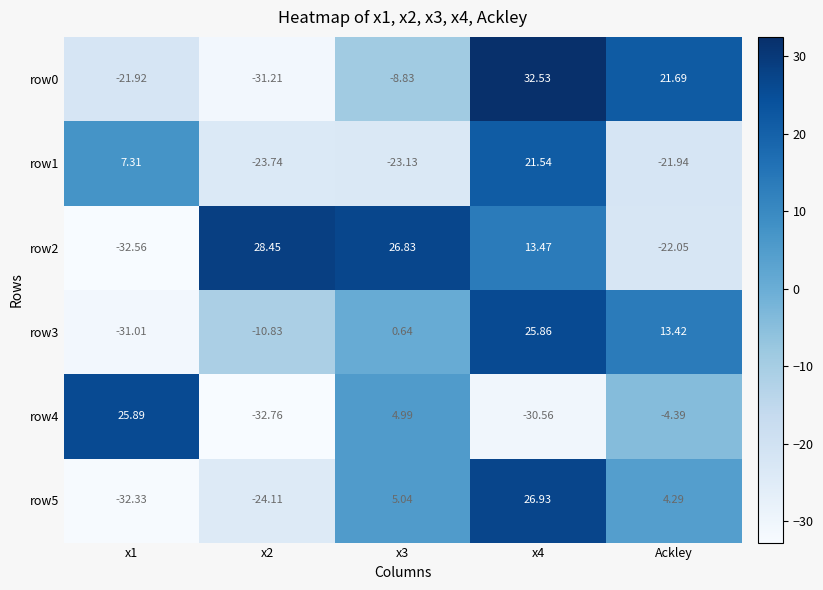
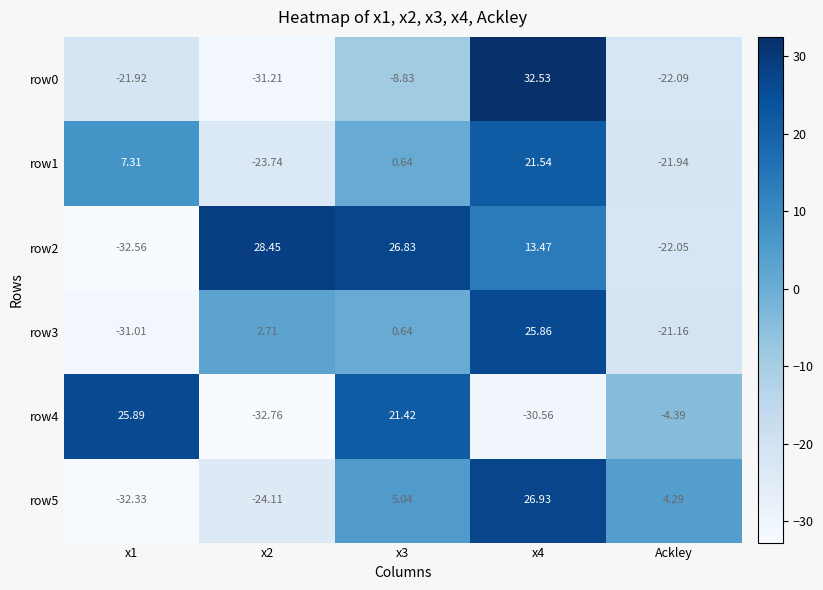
row0, Ackley: 21.69 -> -22.09
row1, x3: -23.13 -> 0.64
row3, x2: -10.83 -> 2.71
row3, Ackley: 13.42 -> -21.16
row4, x3: 4.99 -> 21.42
